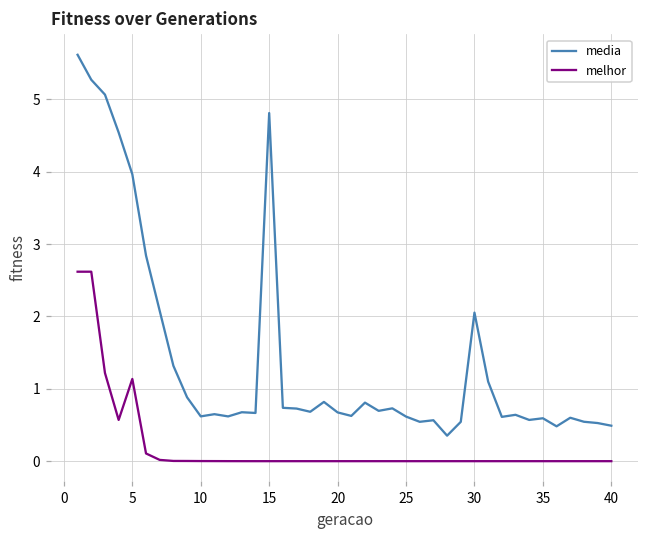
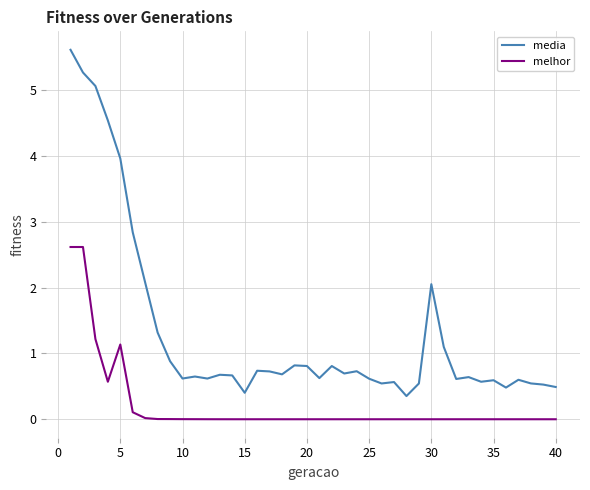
media, 15: 4.8 -> 0.4
media, 20: 0.7 -> 0.8
